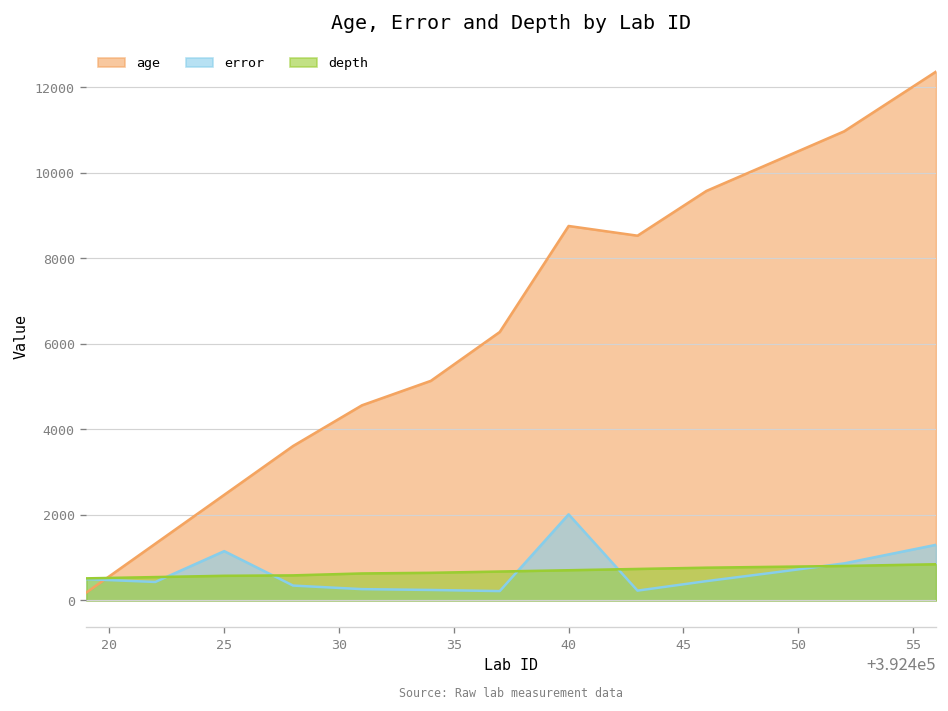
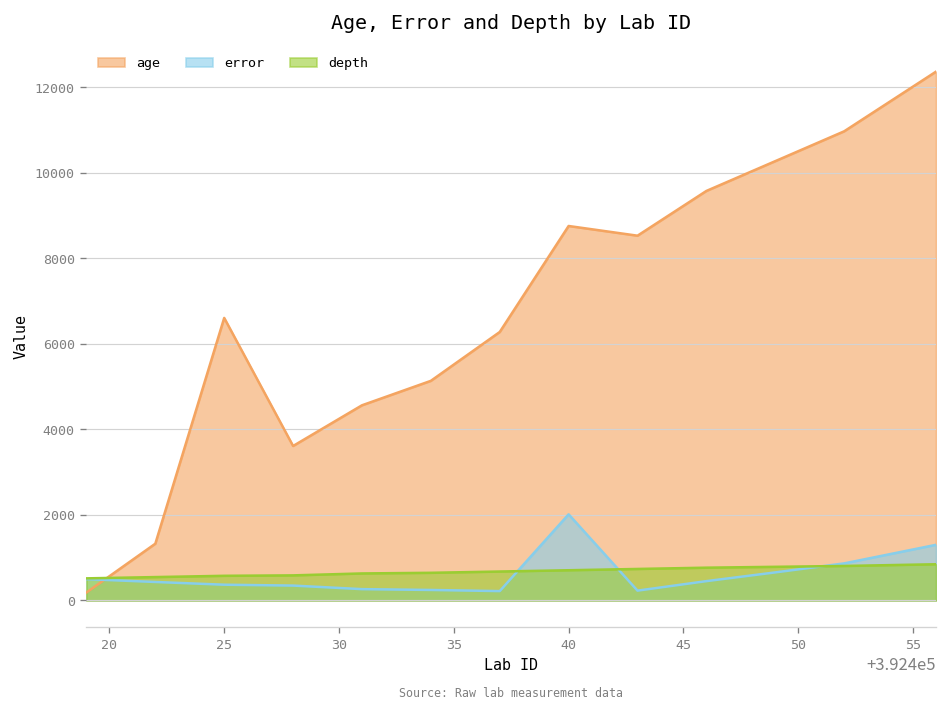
age, 25: 2500 -> 6600
error, 25: 1200 -> 400
